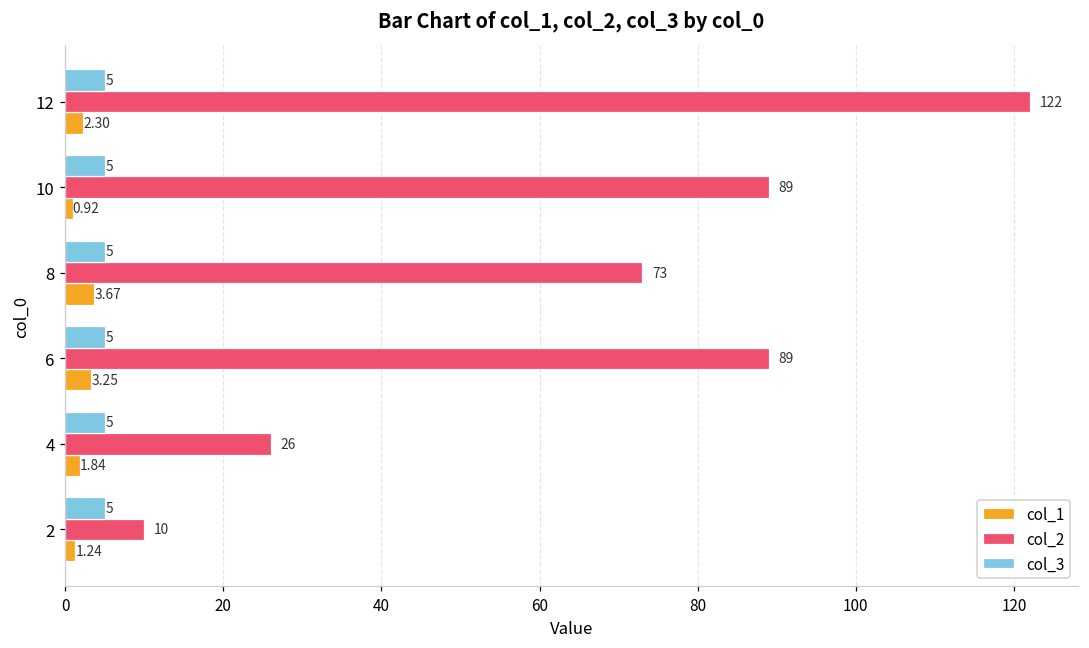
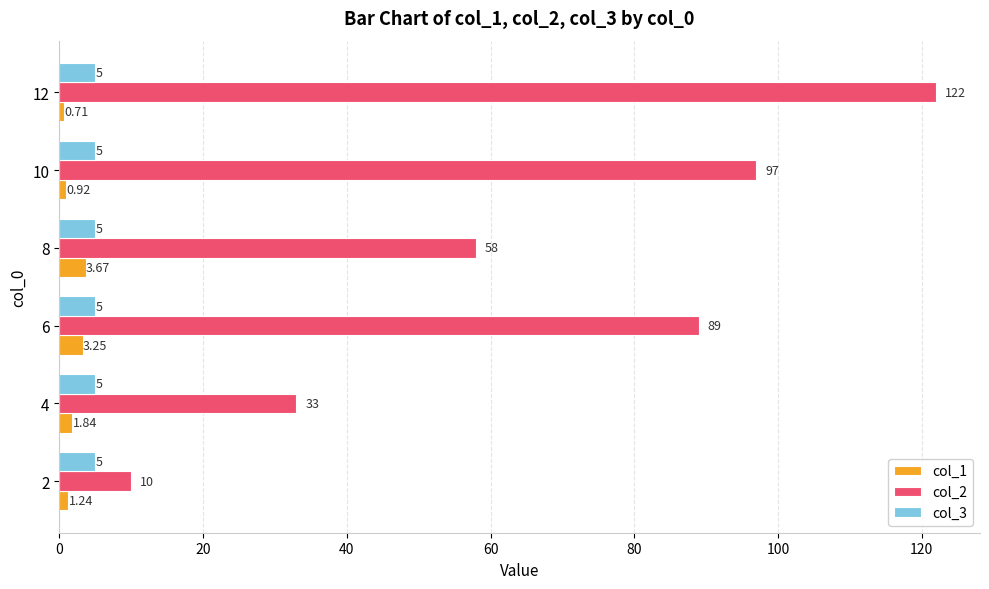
col_1, 12: 2.30 -> 0.71
col_2, 10: 89 -> 97
col_2, 8: 73 -> 58
col_2, 4: 26 -> 33
